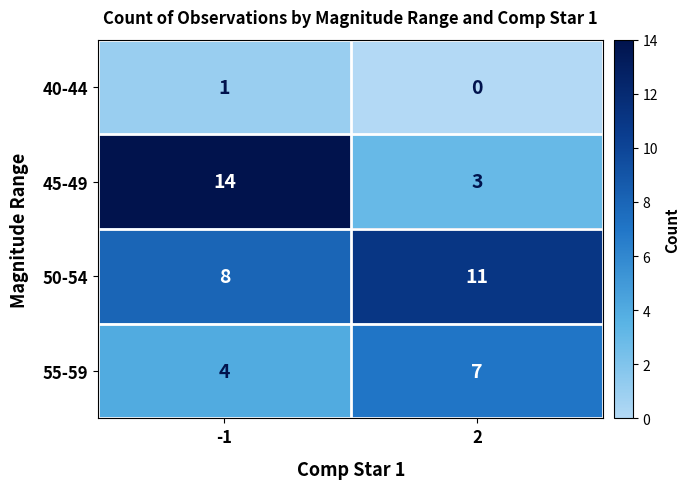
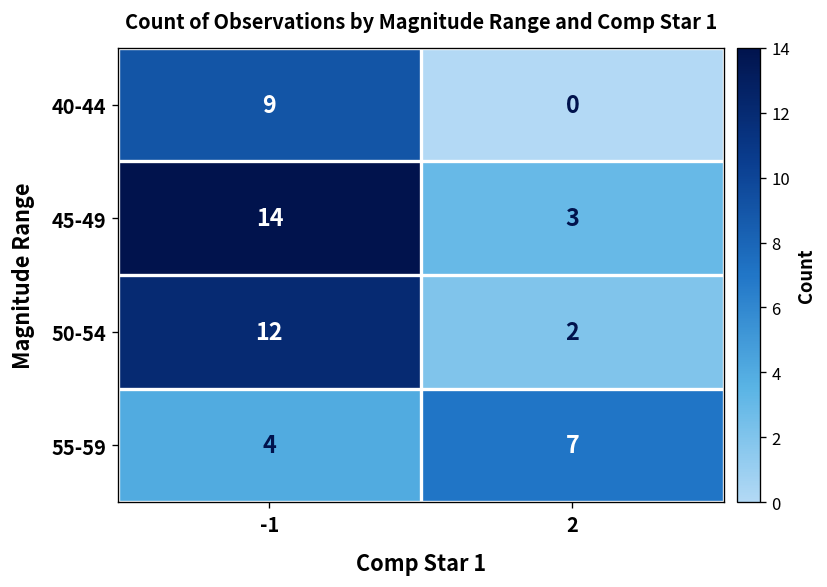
40-44, -1: 1 -> 9
50-54, -1: 8 -> 12
50-54, 2: 11 -> 2
